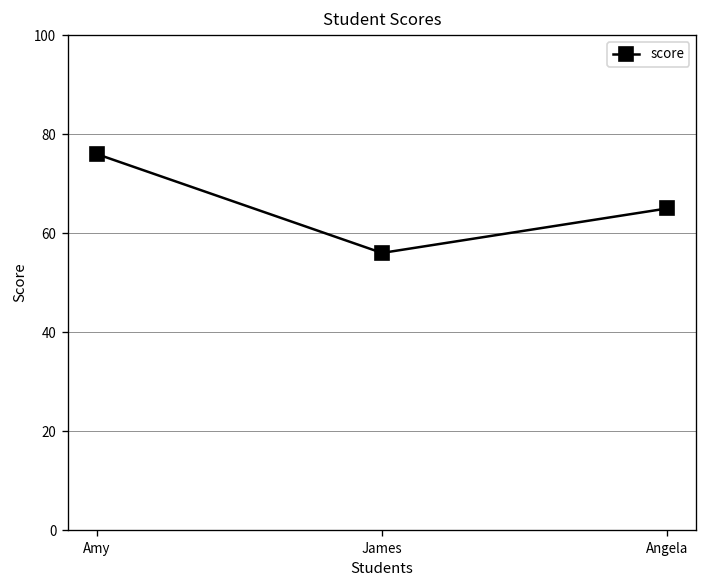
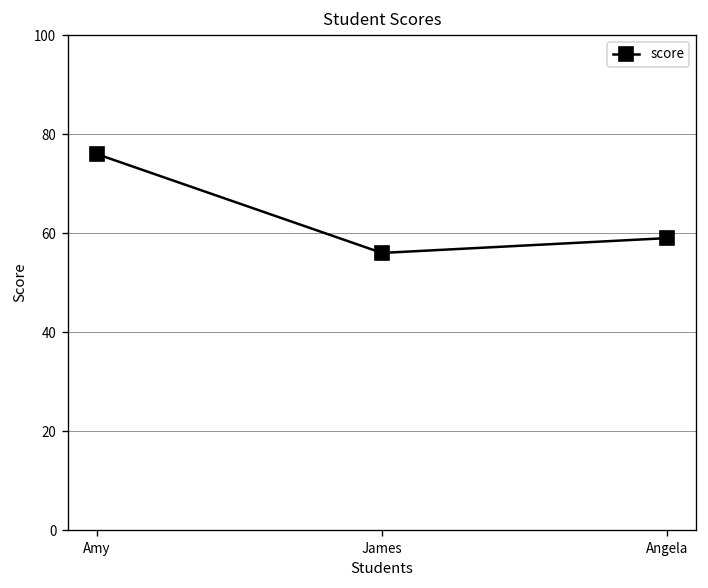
Angela: 65 -> 59
